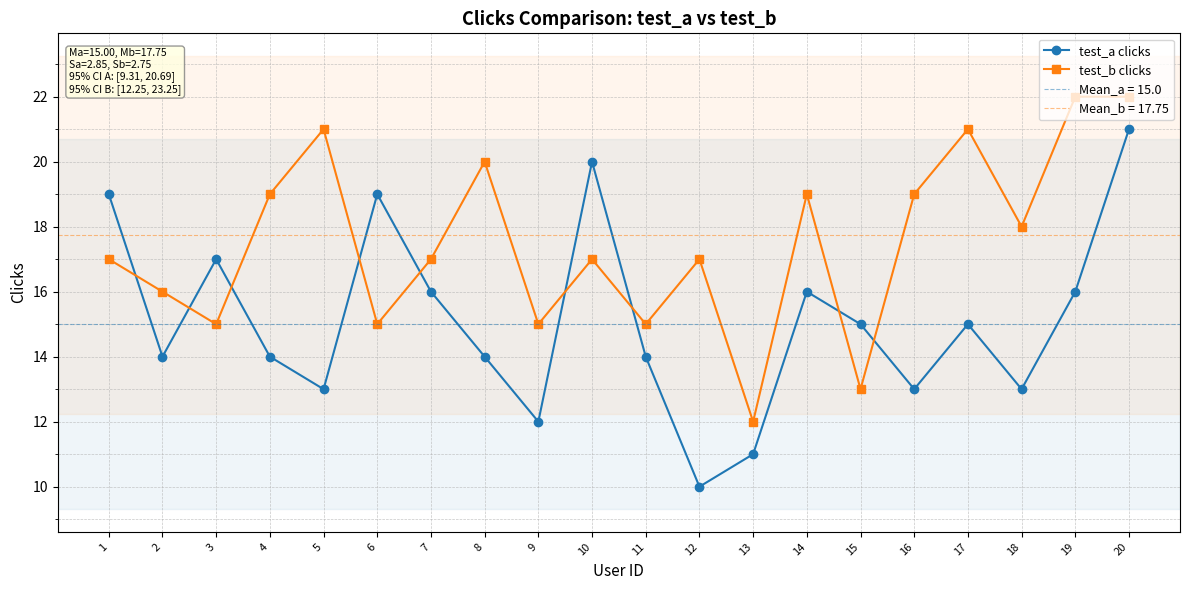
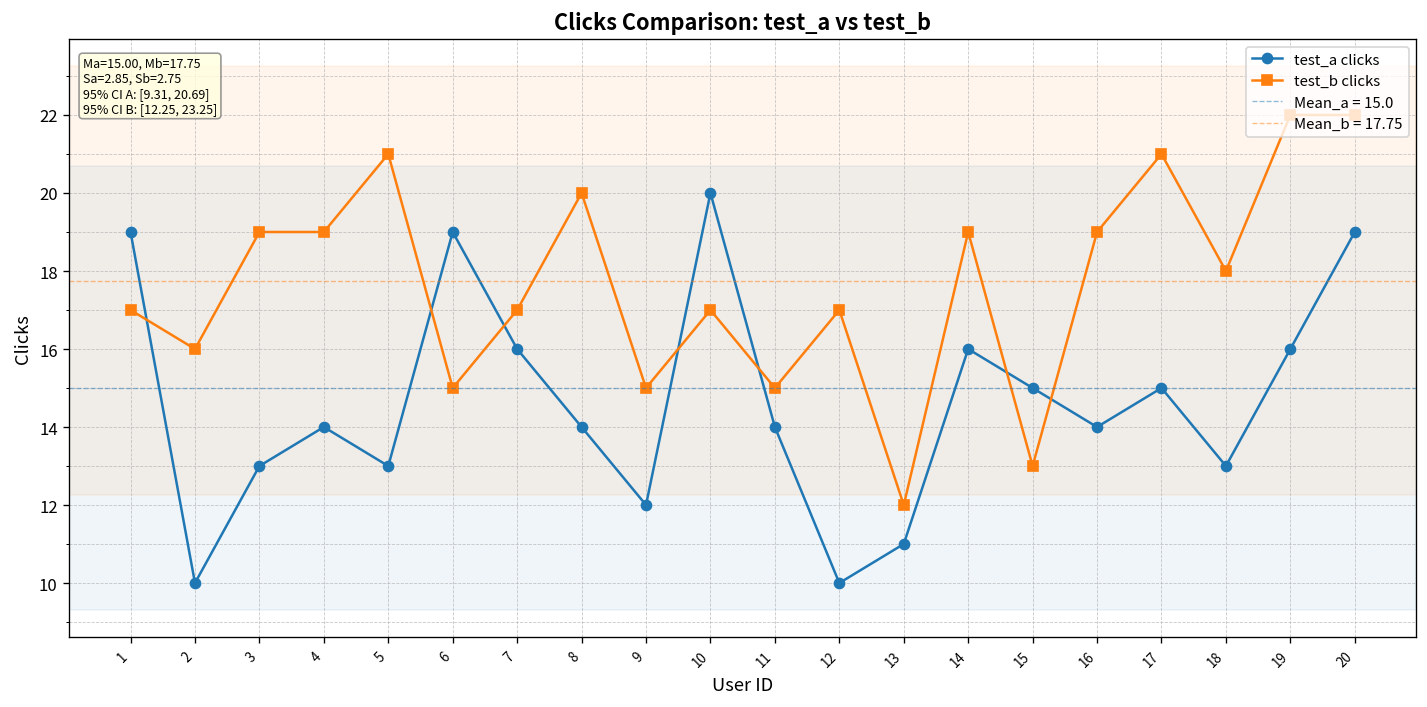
test_a clicks, 2: 14 -> 10
test_a clicks, 3: 17 -> 13
test_b clicks, 3: 15 -> 19
test_a clicks, 16: 13 -> 14
test_a clicks, 20: 21 -> 19
